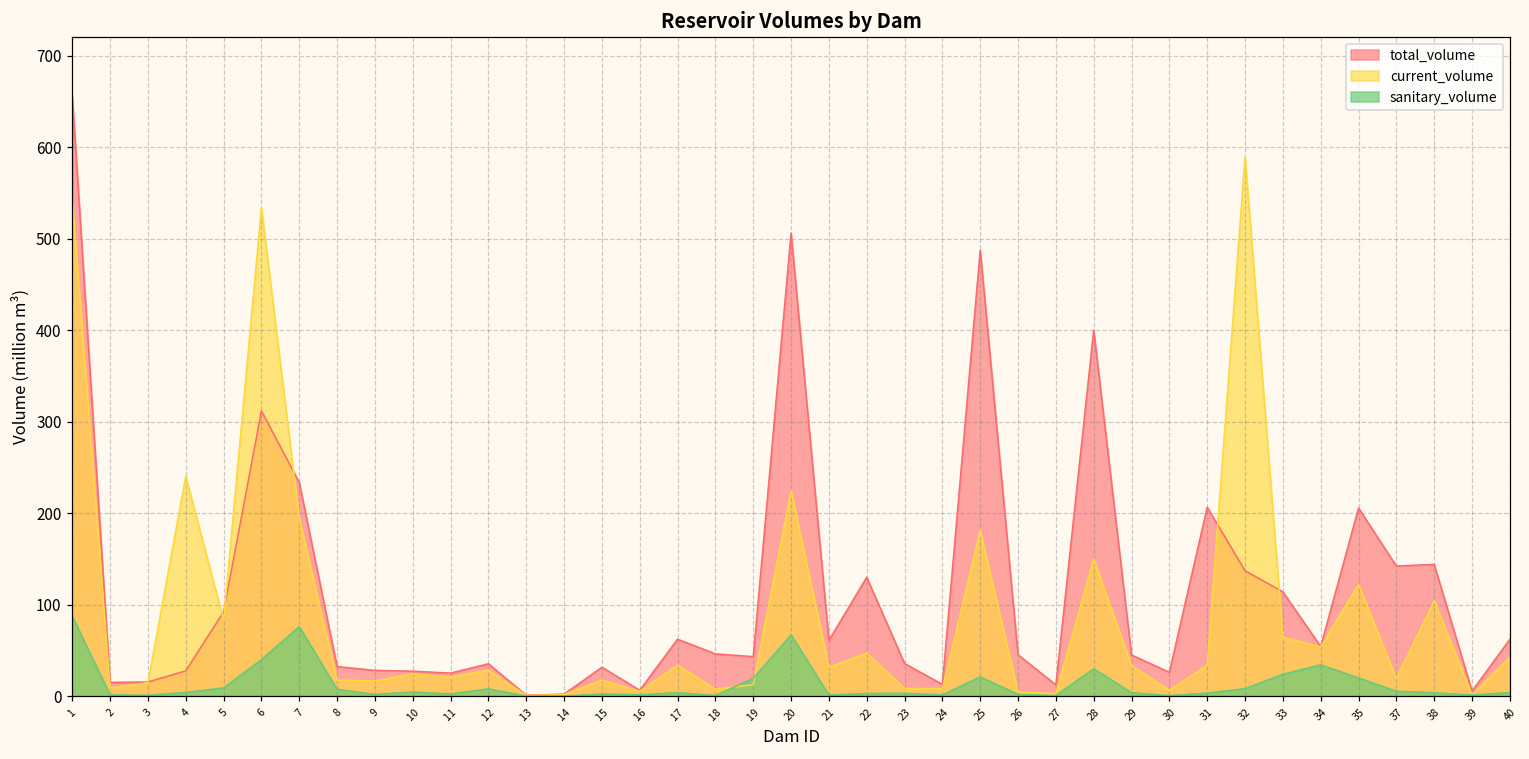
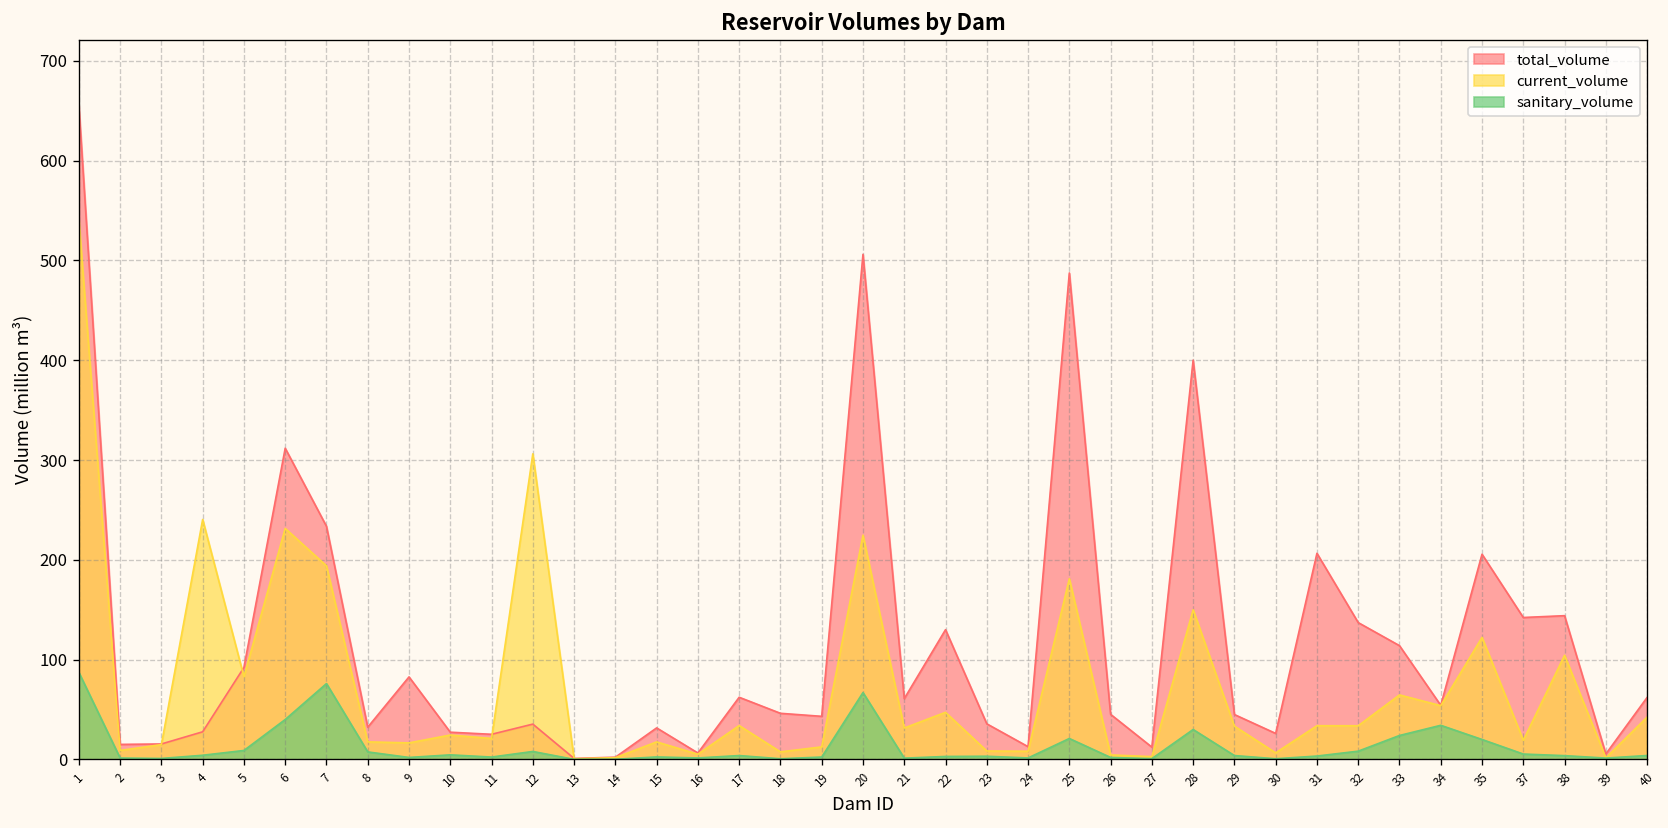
current_volume, 6: 530 -> 230
total_volume, 9: 30 -> 80
current_volume, 12: 30 -> 310
sanitary_volume, 19: 20 -> 0
current_volume, 32: 590 -> 30
